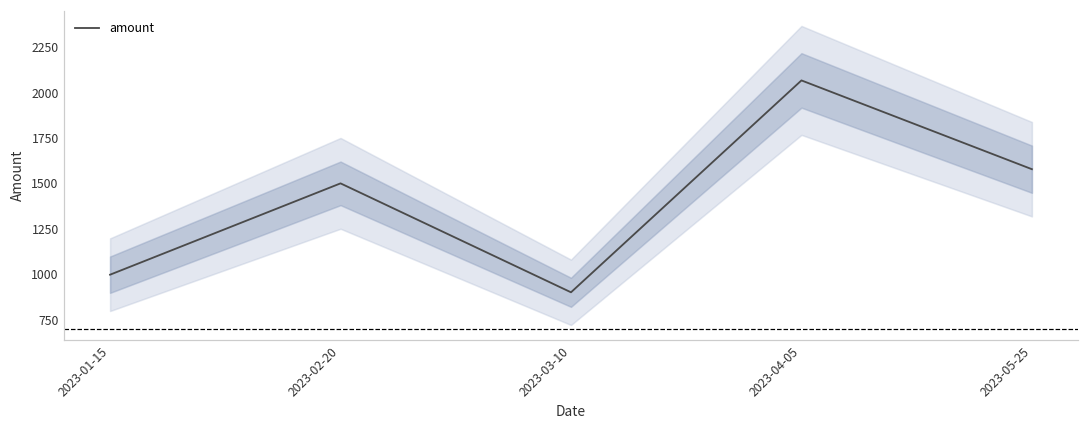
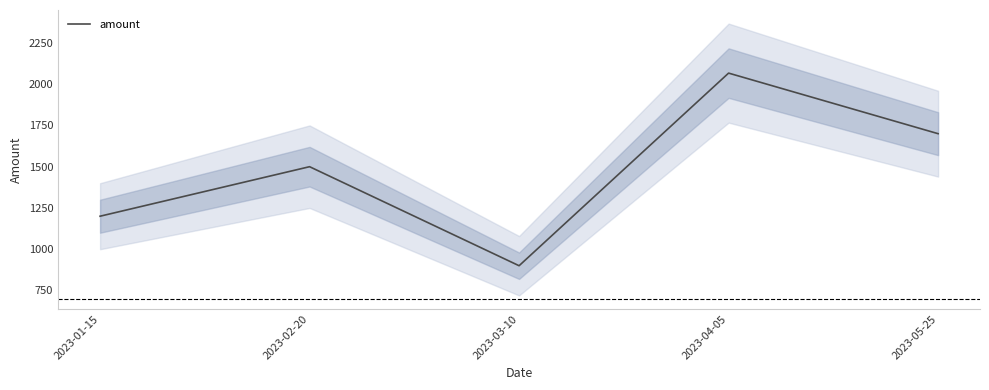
amount, 2023-01-15: 1000 -> 1200
amount, 2023-05-25: 1580 -> 1700
